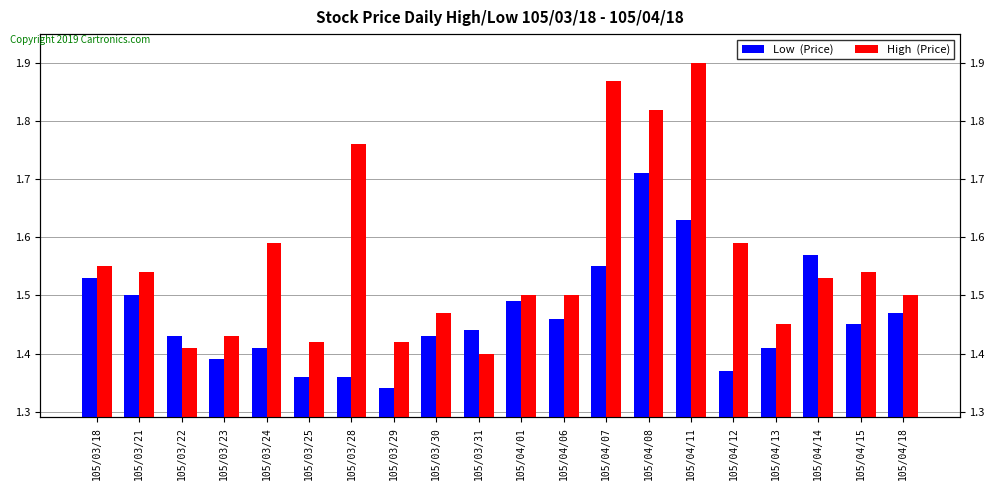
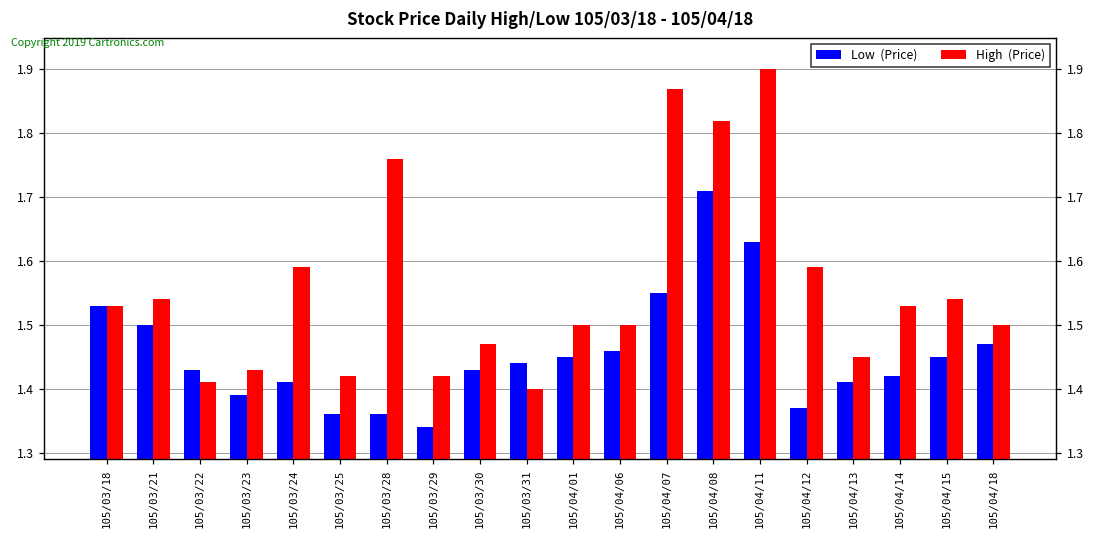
High (Price), 105/03/18: 1.55 -> 1.53
Low (Price), 105/04/01: 1.49 -> 1.45
Low (Price), 105/04/14: 1.57 -> 1.42
